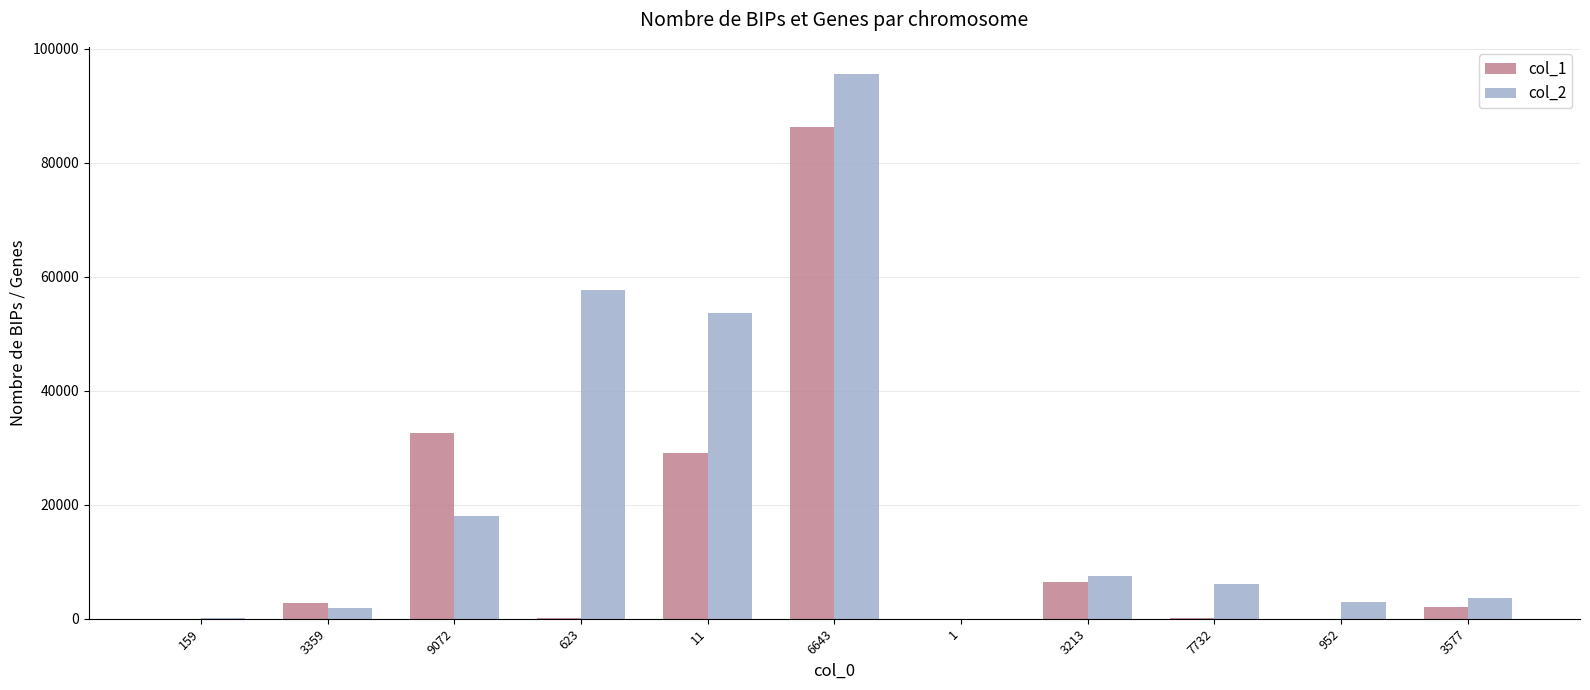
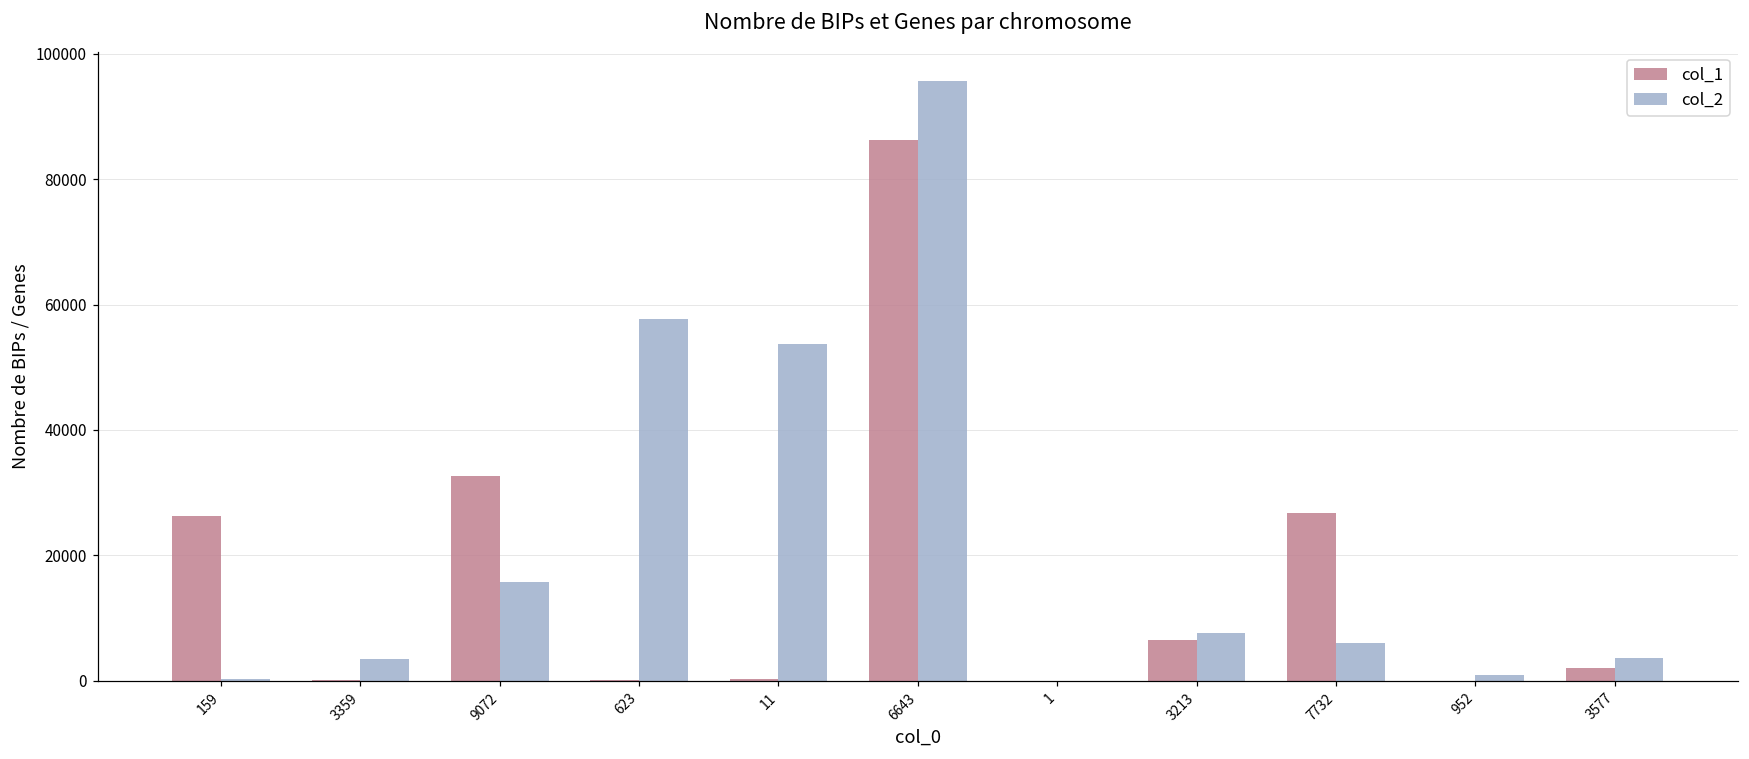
col_1, 159: 0 -> 26000
col_1, 3359: 3000 -> 0
col_2, 3359: 2000 -> 3000
col_2, 9072: 18000 -> 16000
col_1, 11: 29000 -> 0
col_1, 7732: 0 -> 27000
col_2, 952: 3000 -> 1000
